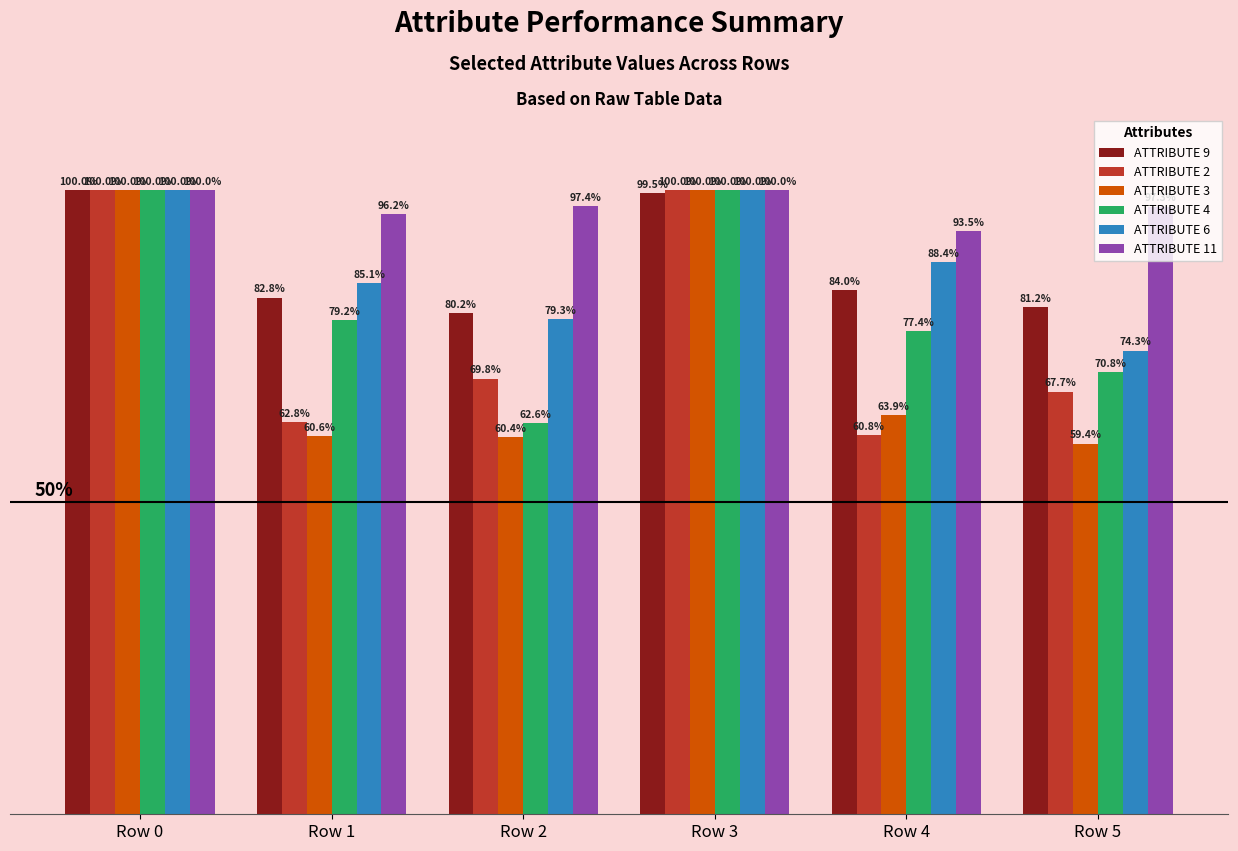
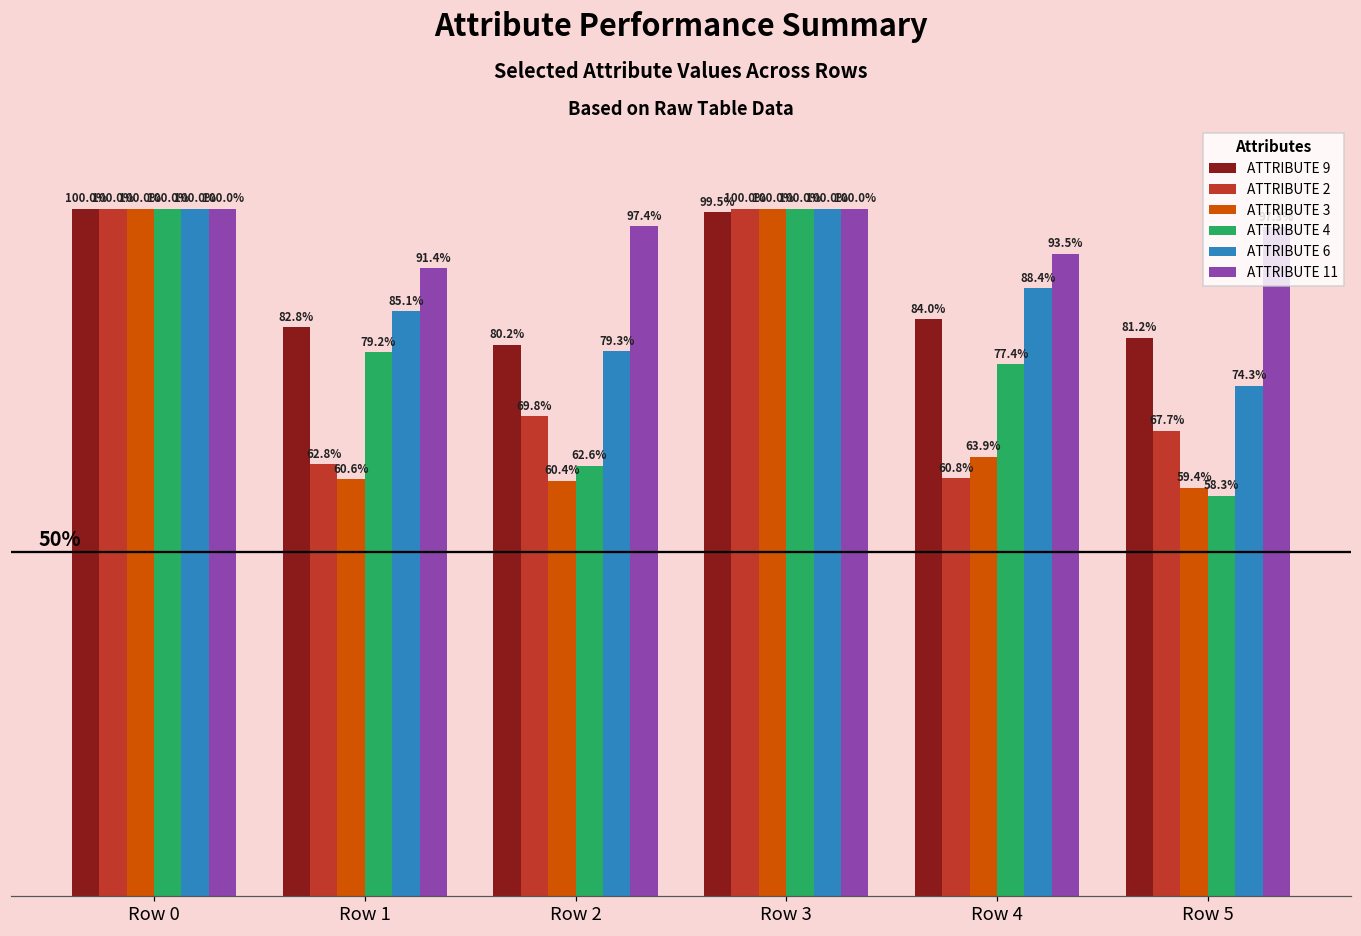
ATTRIBUTE 11, Row 1: 96.2% -> 91.4%
ATTRIBUTE 4, Row 5: 70.8% -> 58.3%
